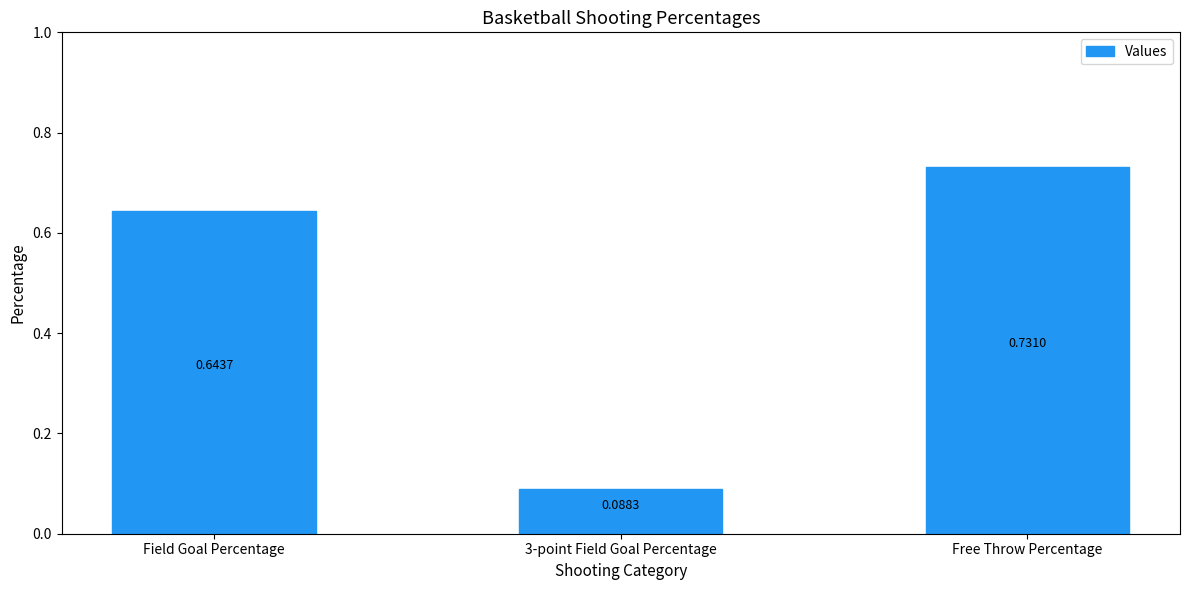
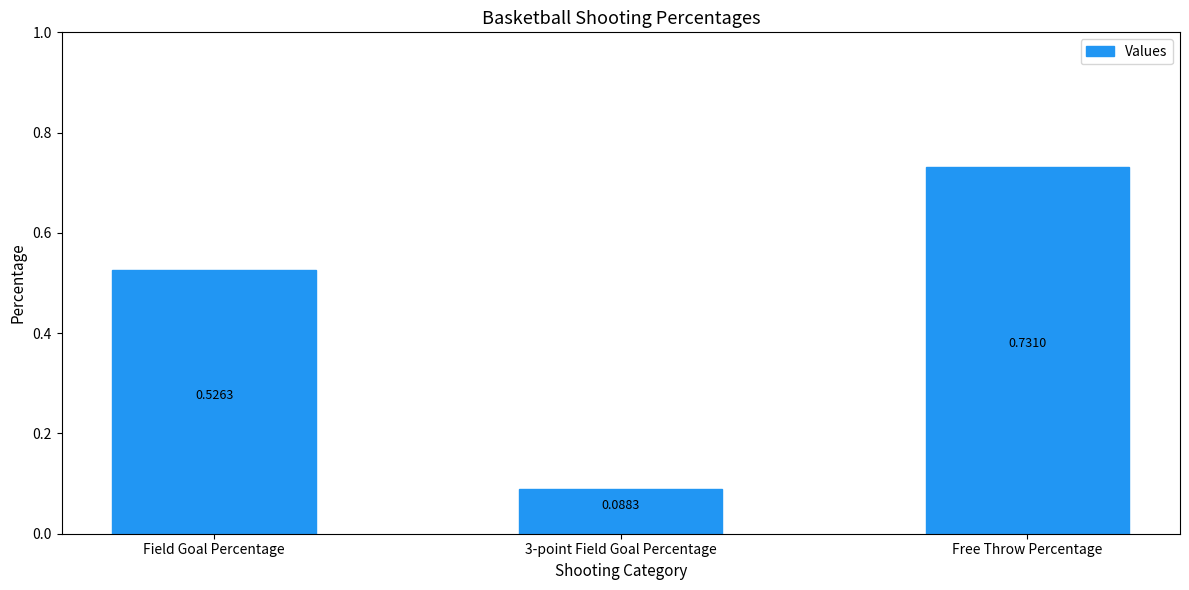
Field Goal Percentage: 0.6437 -> 0.5263
